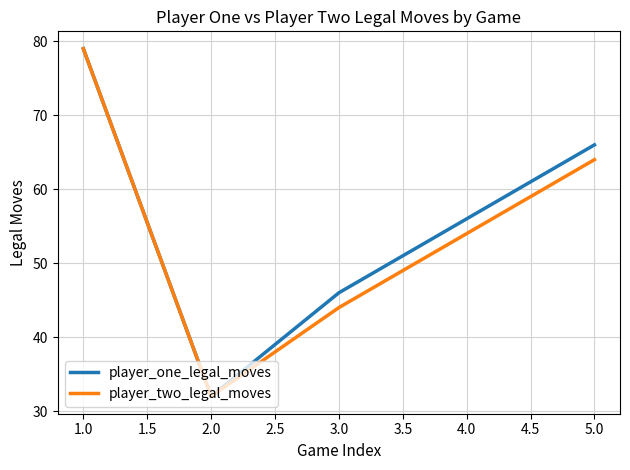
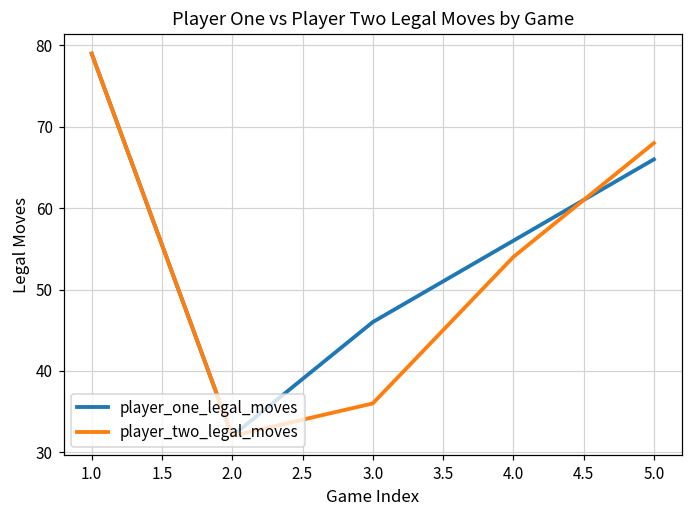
player_two_legal_moves, 3.0: 44 -> 36
player_two_legal_moves, 5.0: 64 -> 68
